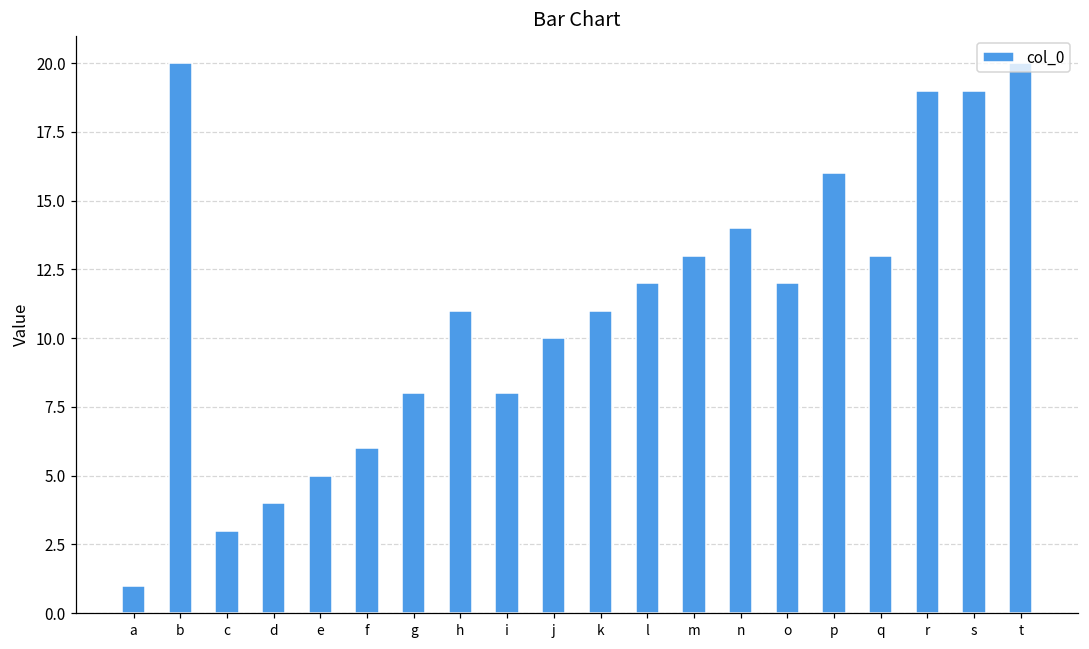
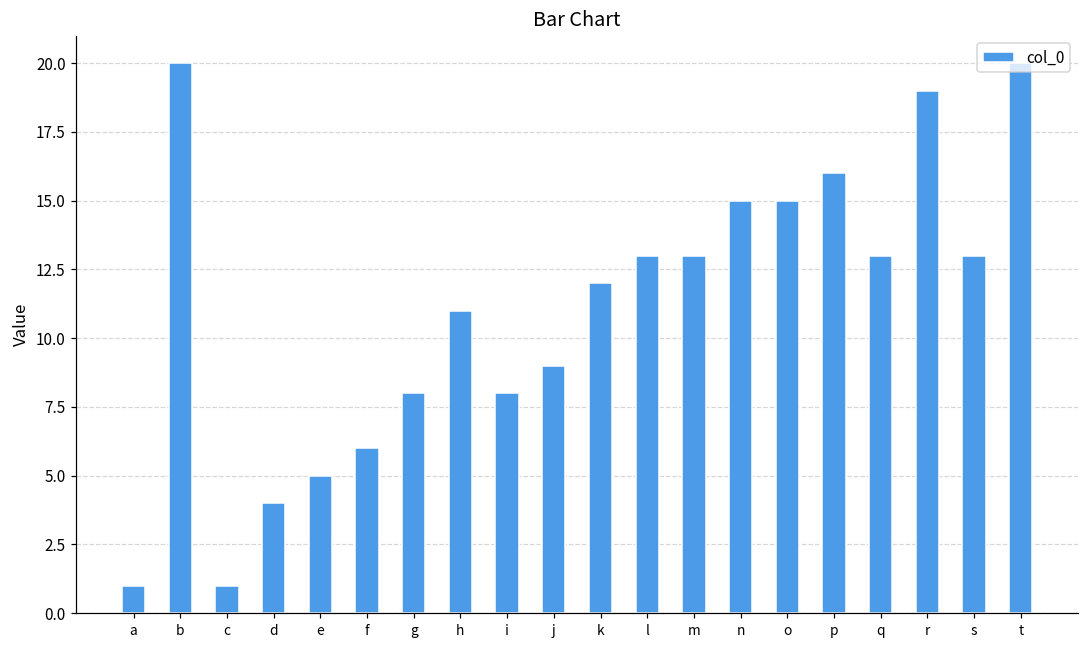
c: 3 -> 1
j: 10 -> 9
k: 11 -> 12
l: 12 -> 13
n: 14 -> 15
o: 12 -> 15
s: 19 -> 13
